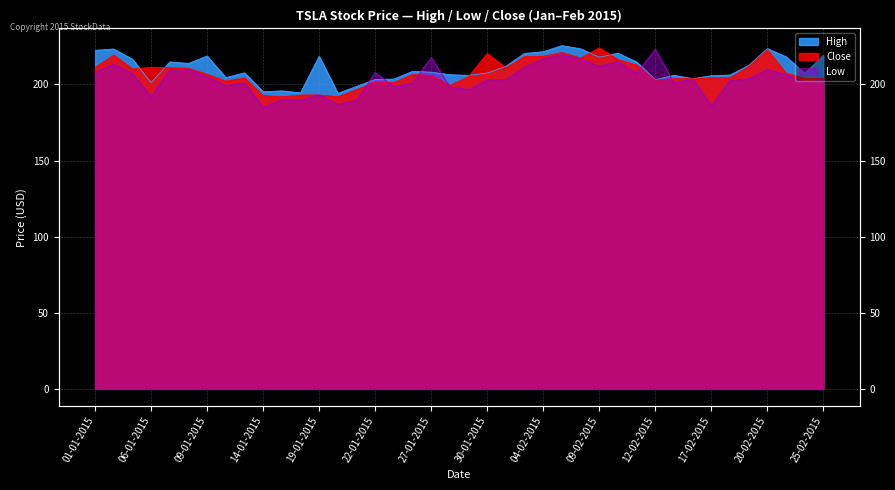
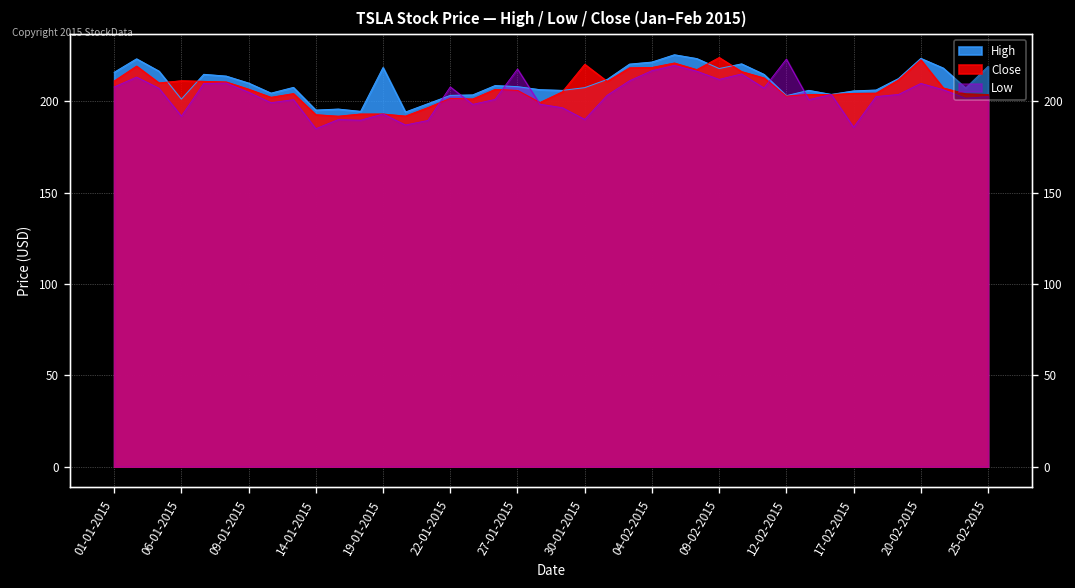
High, 01-01-2015: 222 -> 216
High, 09-01-2015: 219 -> 210
Low, 30-01-2015: 203 -> 190
